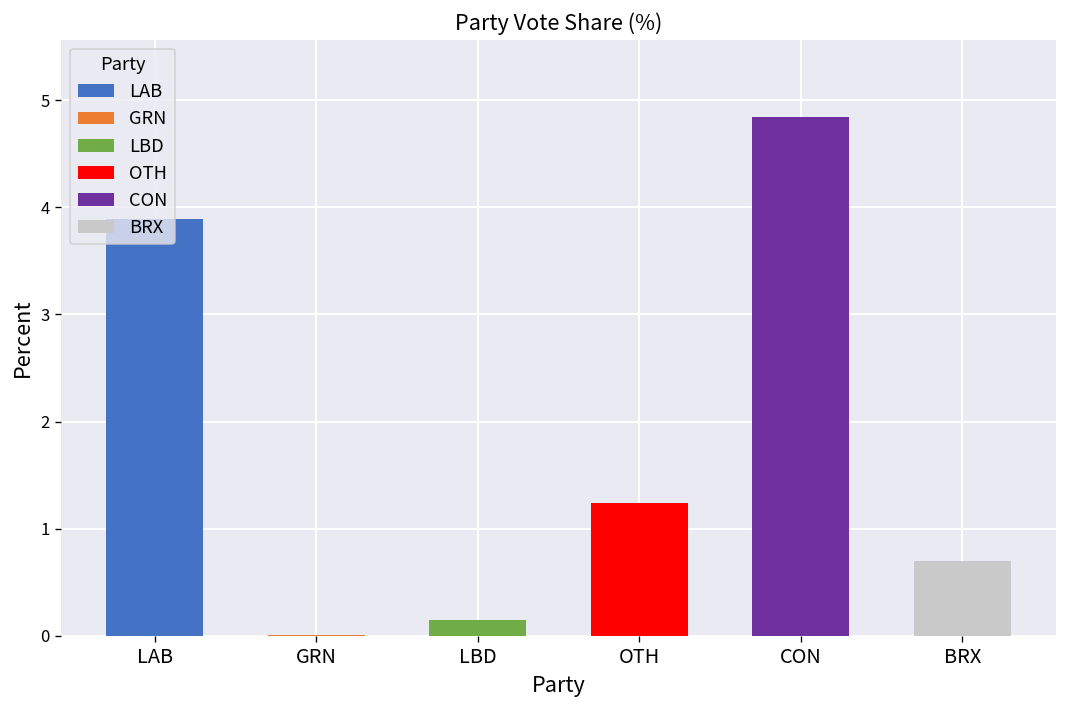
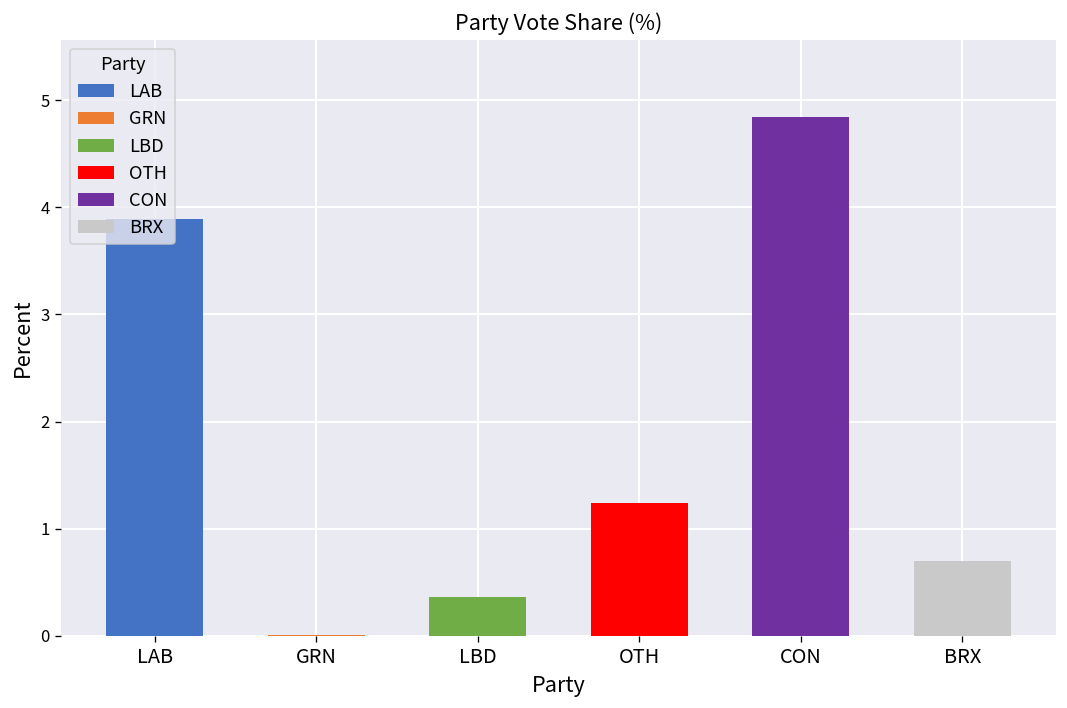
LBD: 0.1 -> 0.4
